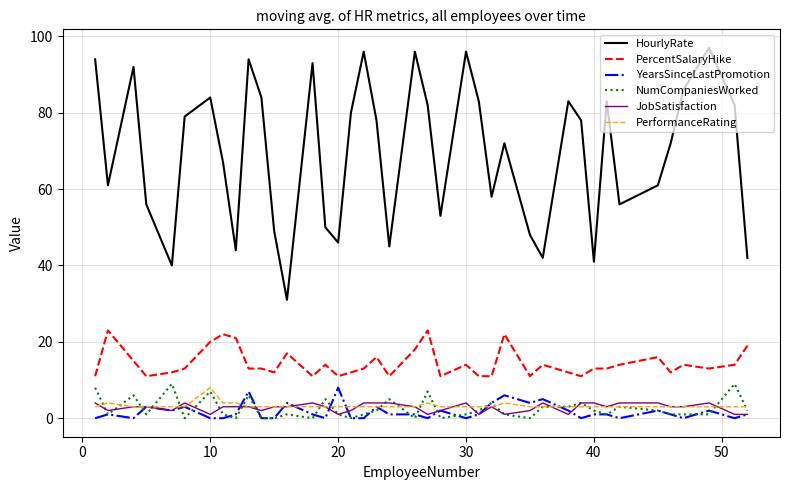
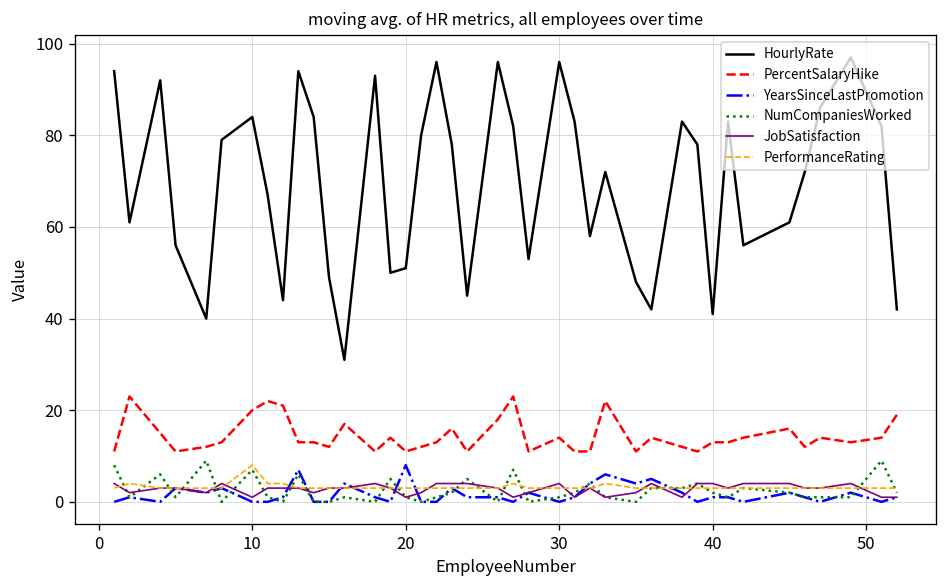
HourlyRate, 20: 46 -> 51
